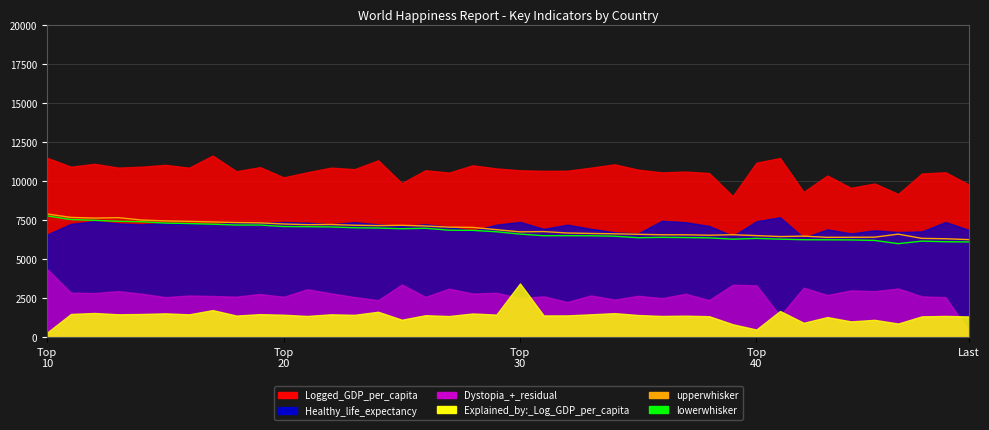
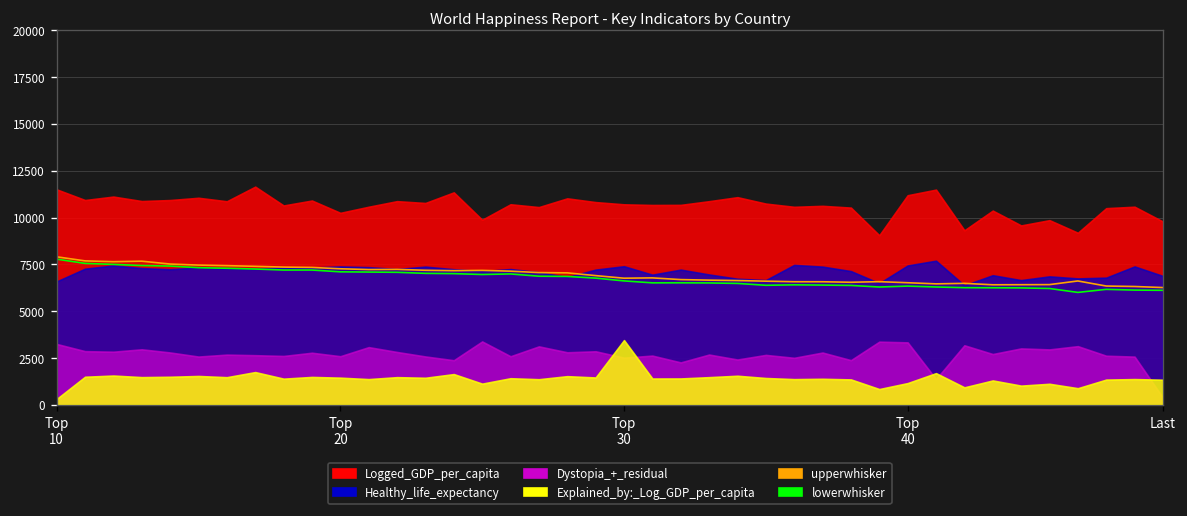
Dystopia_+_residual, Top 10: 4400 -> 3300
Explained_by:_Log_GDP_per_capita, Top 40: 500 -> 1200
